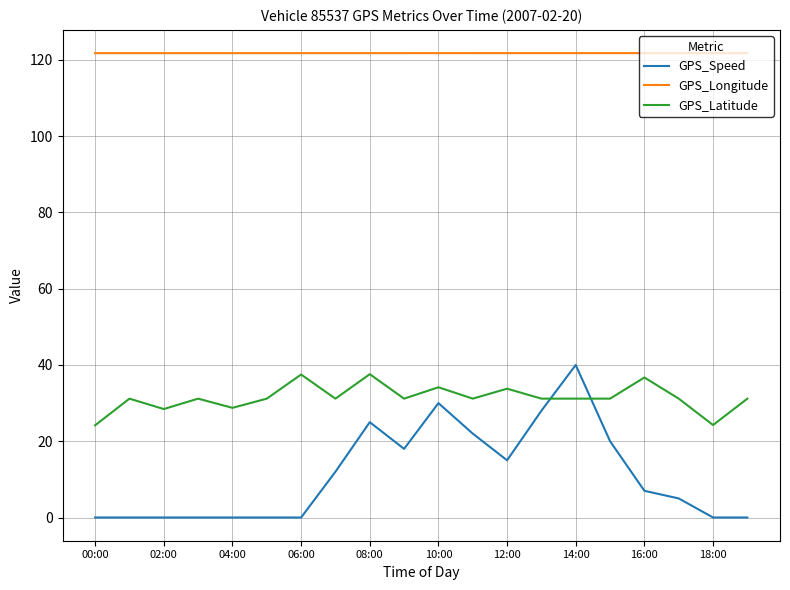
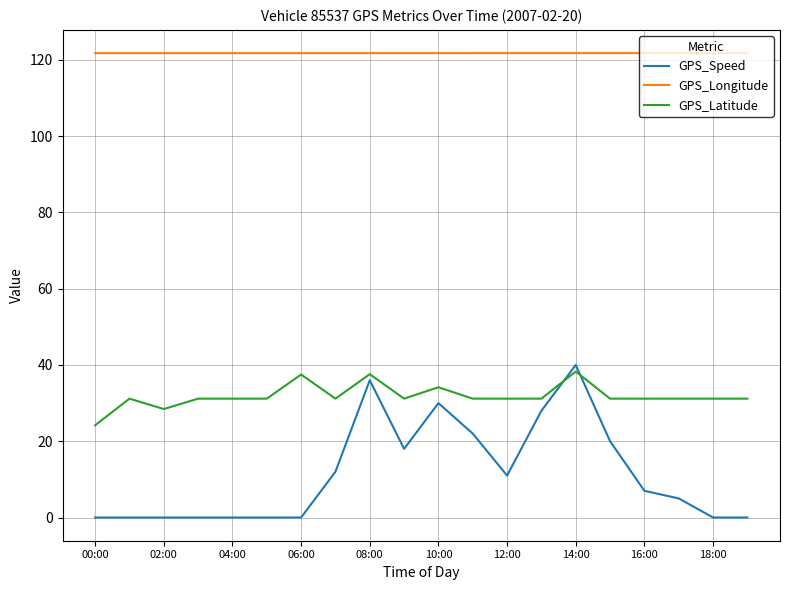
GPS_Latitude, 04:00: 29 -> 31
GPS_Speed, 08:00: 25 -> 36
GPS_Speed, 12:00: 15 -> 11
GPS_Latitude, 12:00: 34 -> 31
GPS_Latitude, 14:00: 31 -> 38
GPS_Latitude, 16:00: 37 -> 31
GPS_Latitude, 18:00: 24 -> 31
